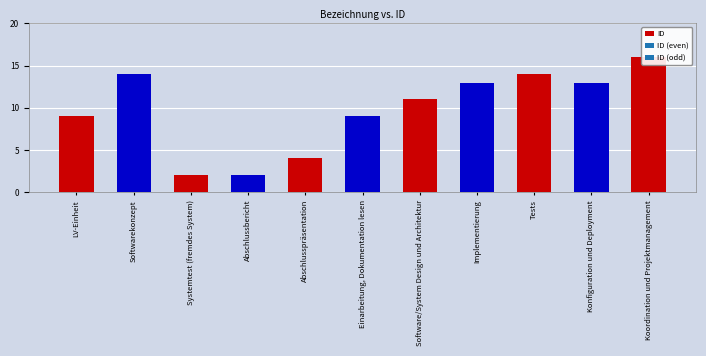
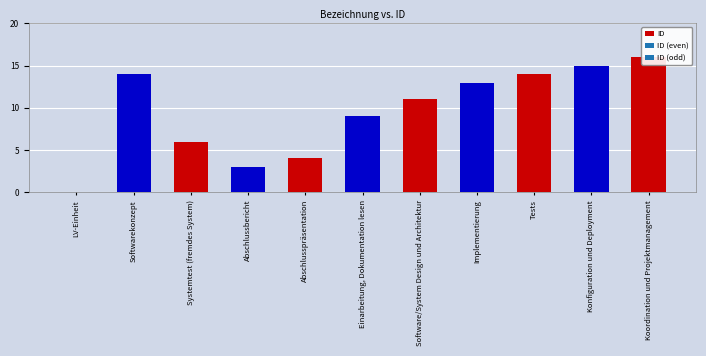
LV-Einheit: 9 -> 0
Systemtest (fremdes System): 2 -> 6
Abschlussbericht: 2 -> 3
Konfiguration und Deployment: 13 -> 15
